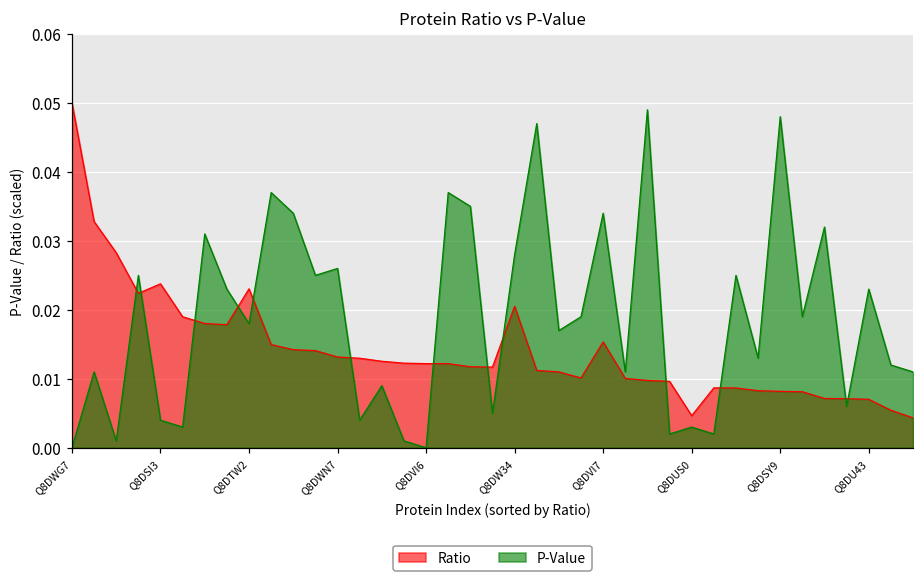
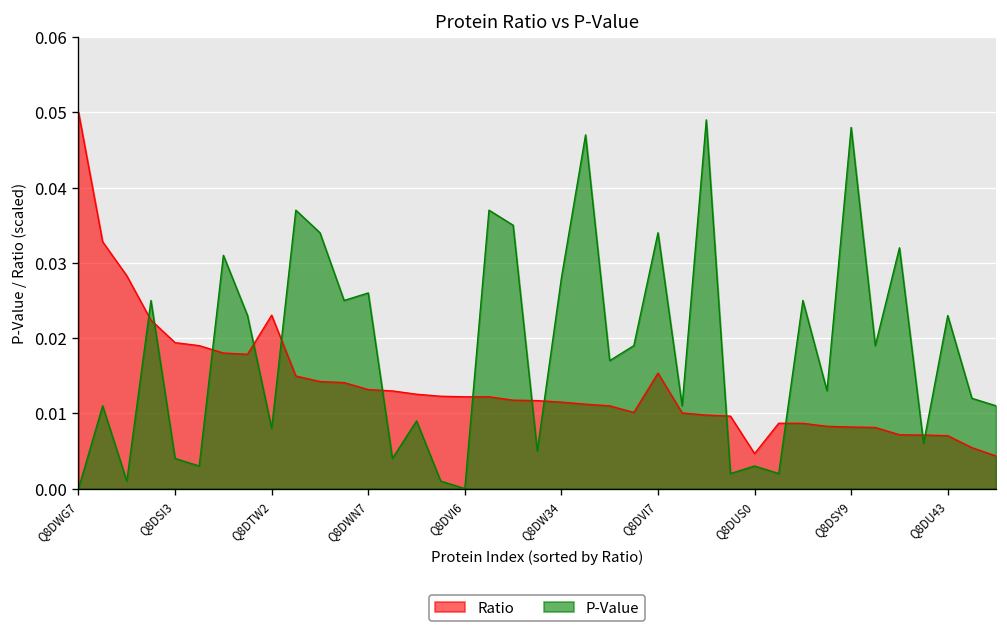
Ratio, Q8DSI3: 0.024 -> 0.019
P-Value, Q8DTW2: 0.018 -> 0.008
Ratio, Q8DW34: 0.021 -> 0.011
